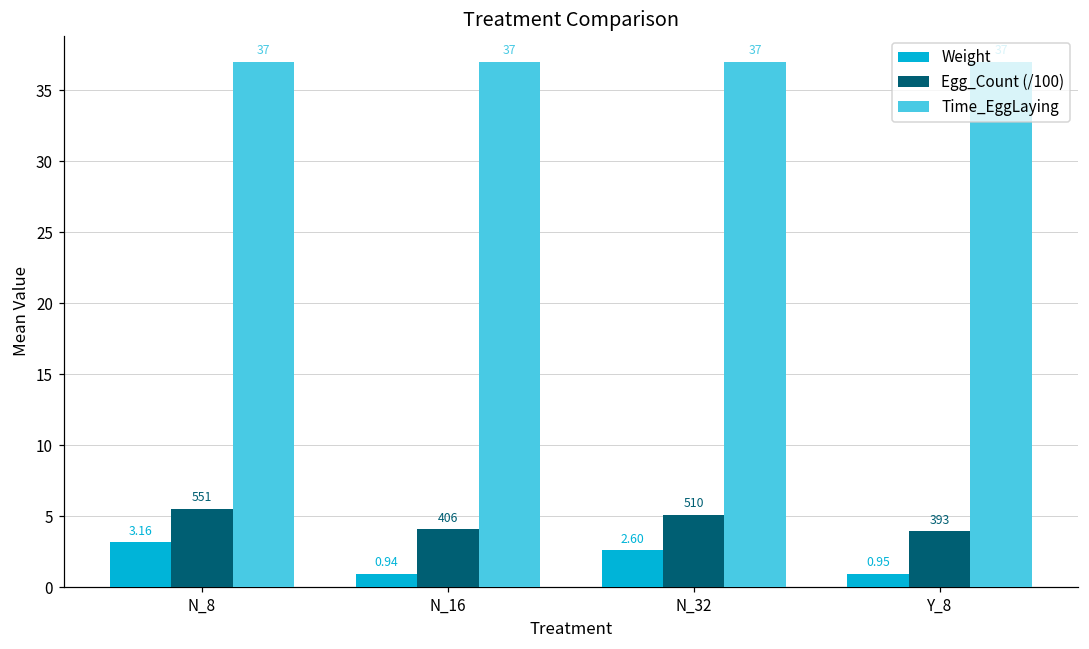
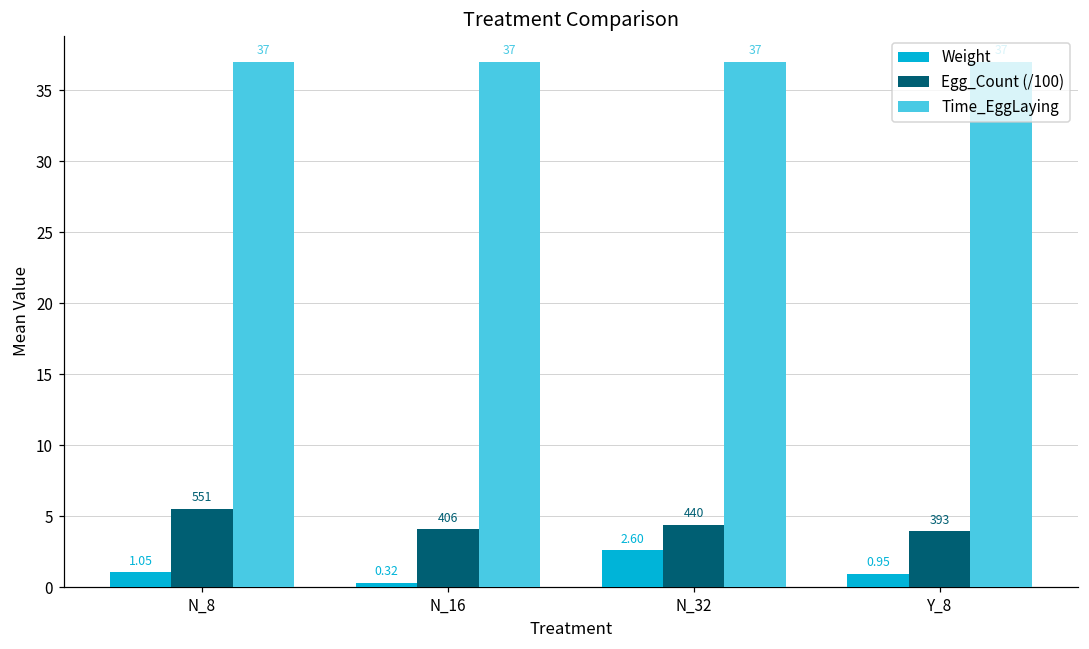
Weight, N_8: 3.16 -> 1.05
Weight, N_16: 0.94 -> 0.32
Egg_Count (/100), N_32: 510 -> 440
